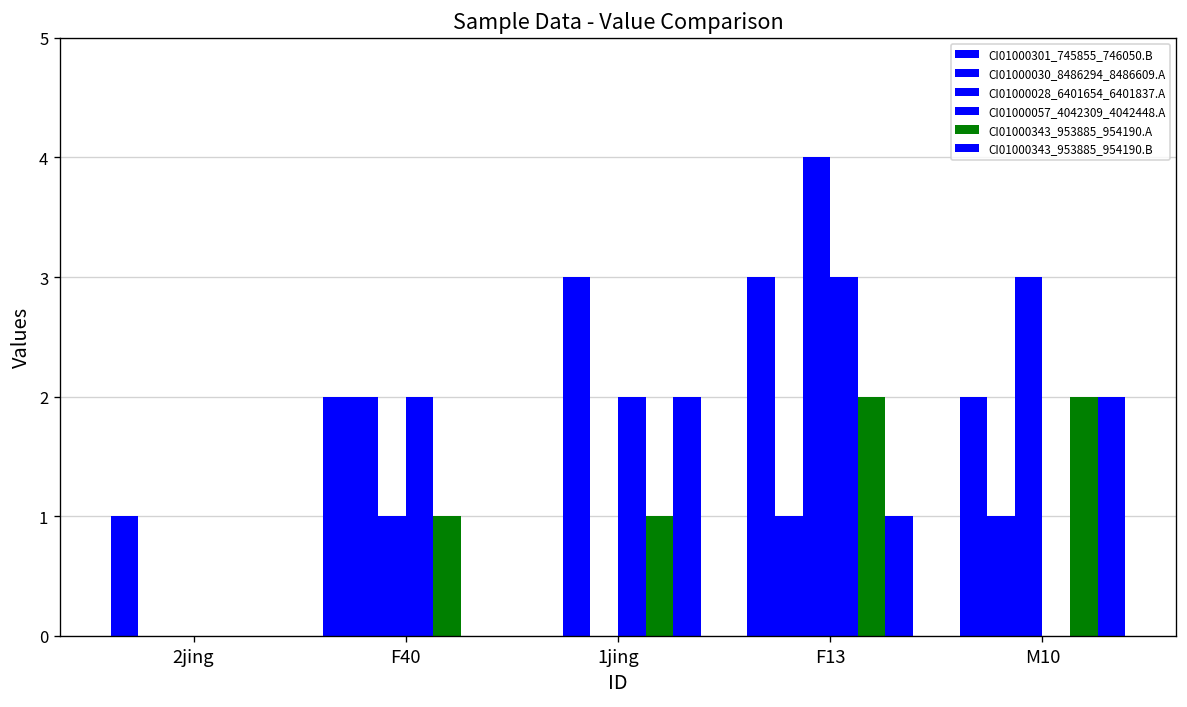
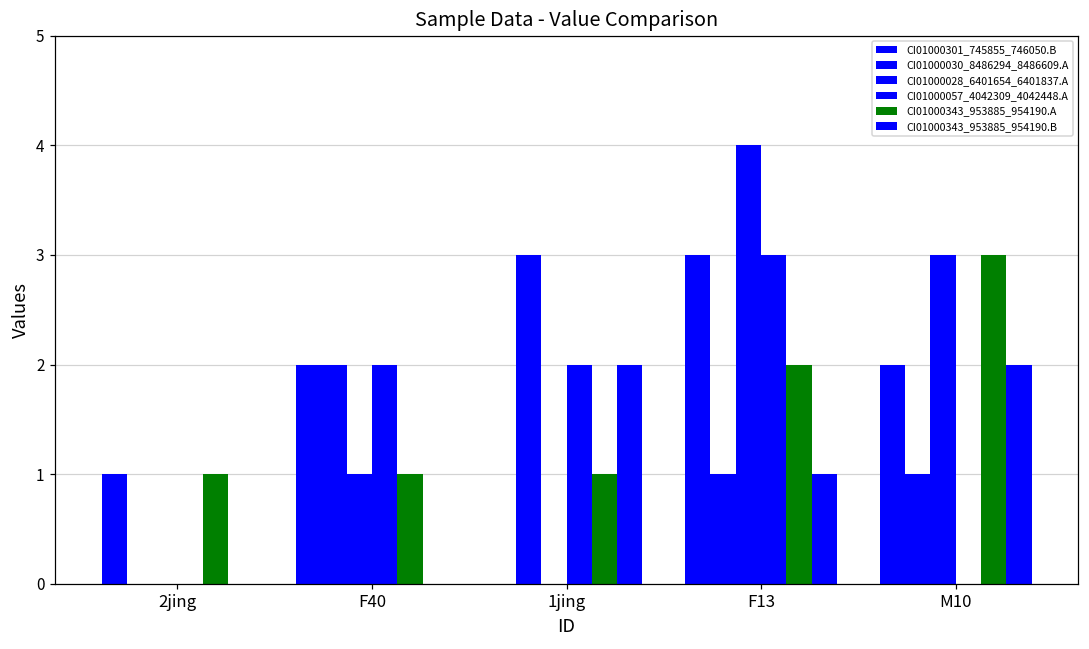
CI01000343_953885_954190.A, 2jing: 0 -> 1
CI01000343_953885_954190.A, M10: 2 -> 3
